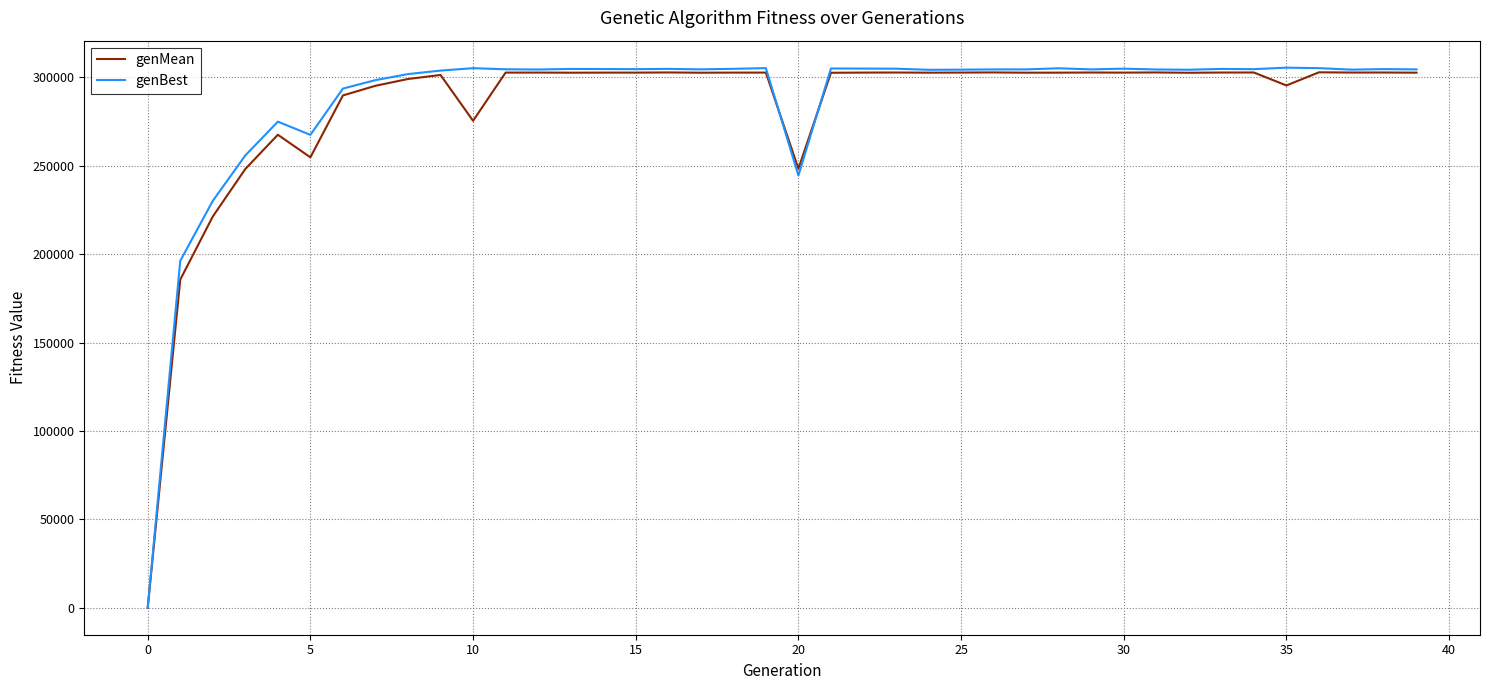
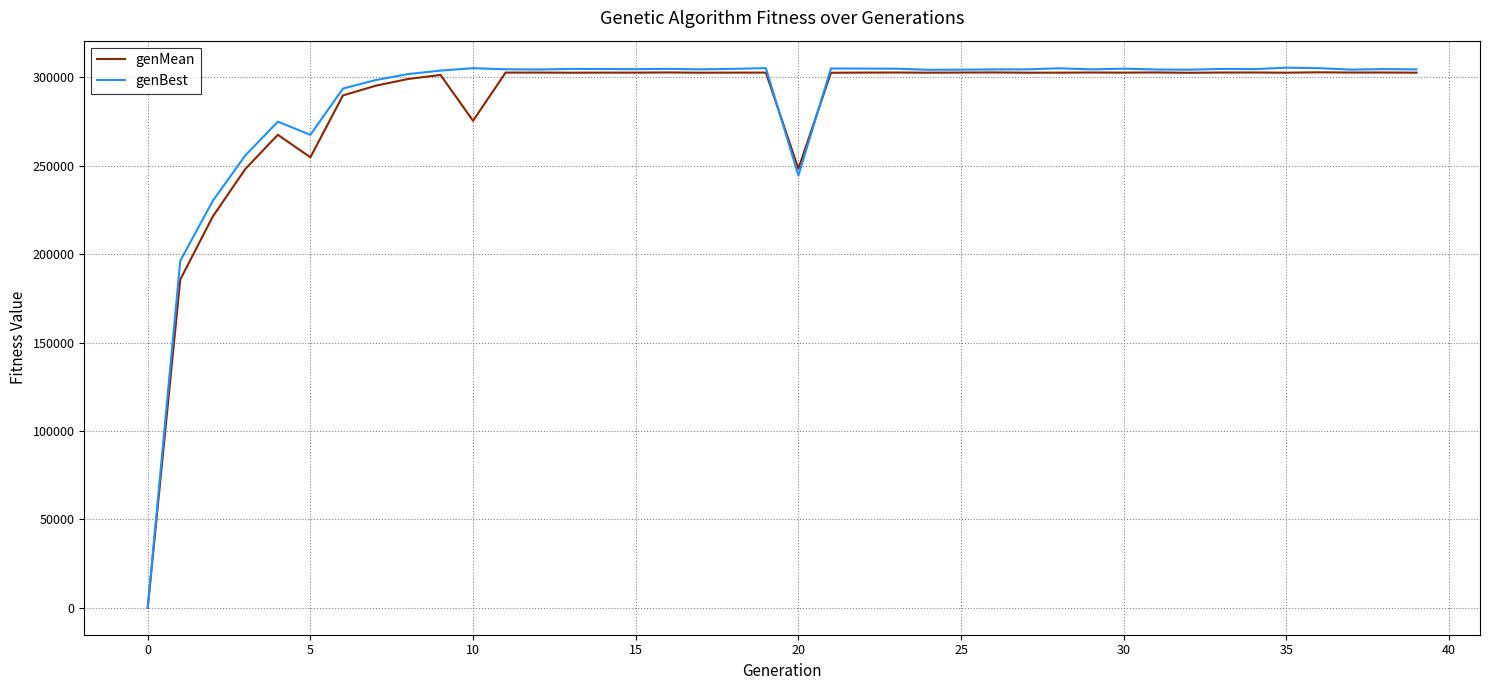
genMean, 35: 295000 -> 303000
